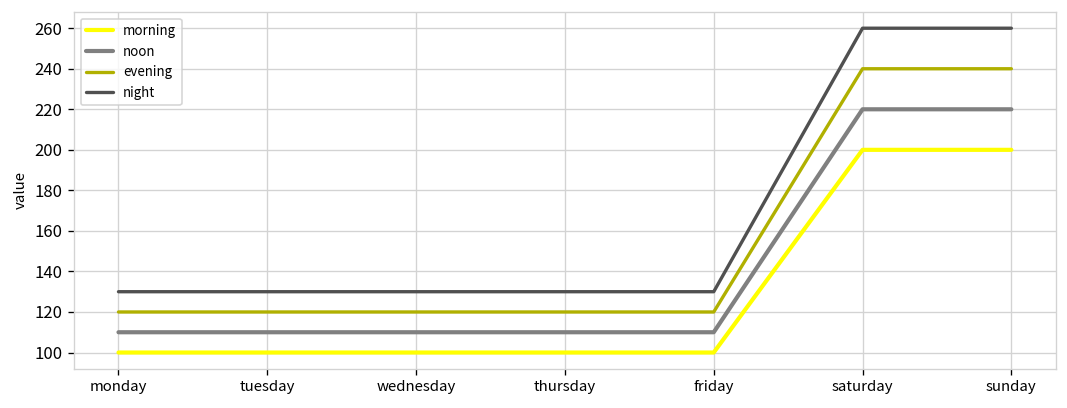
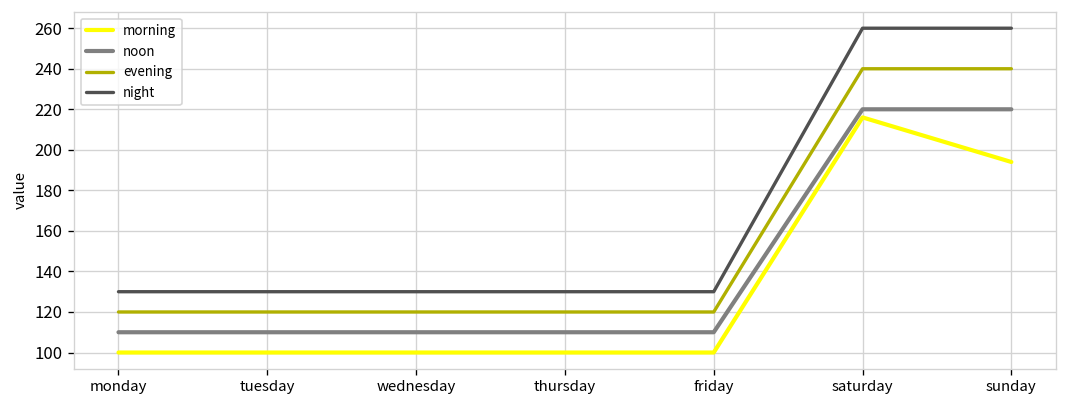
morning, saturday: 200 -> 216
morning, sunday: 200 -> 194
